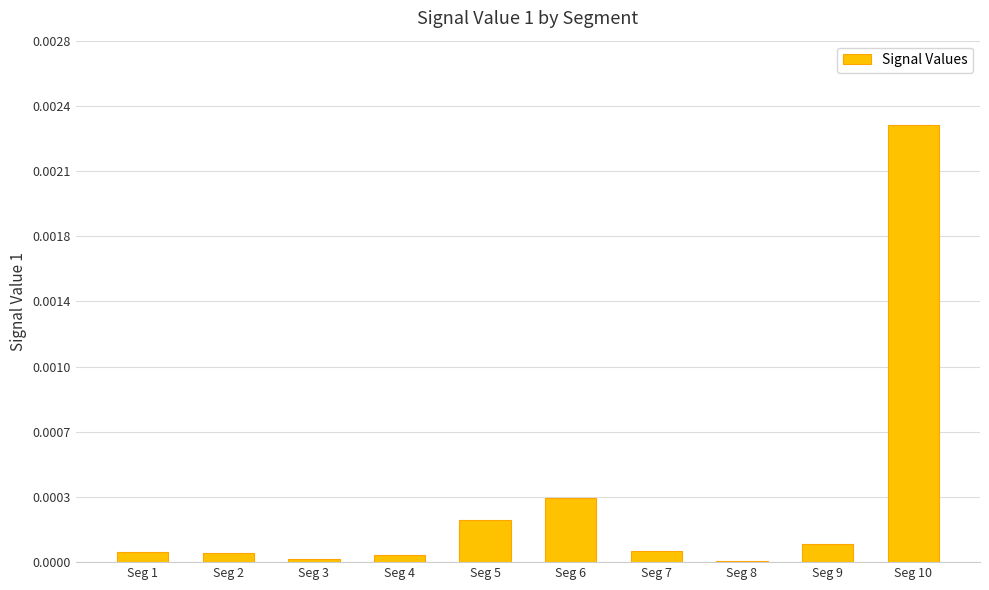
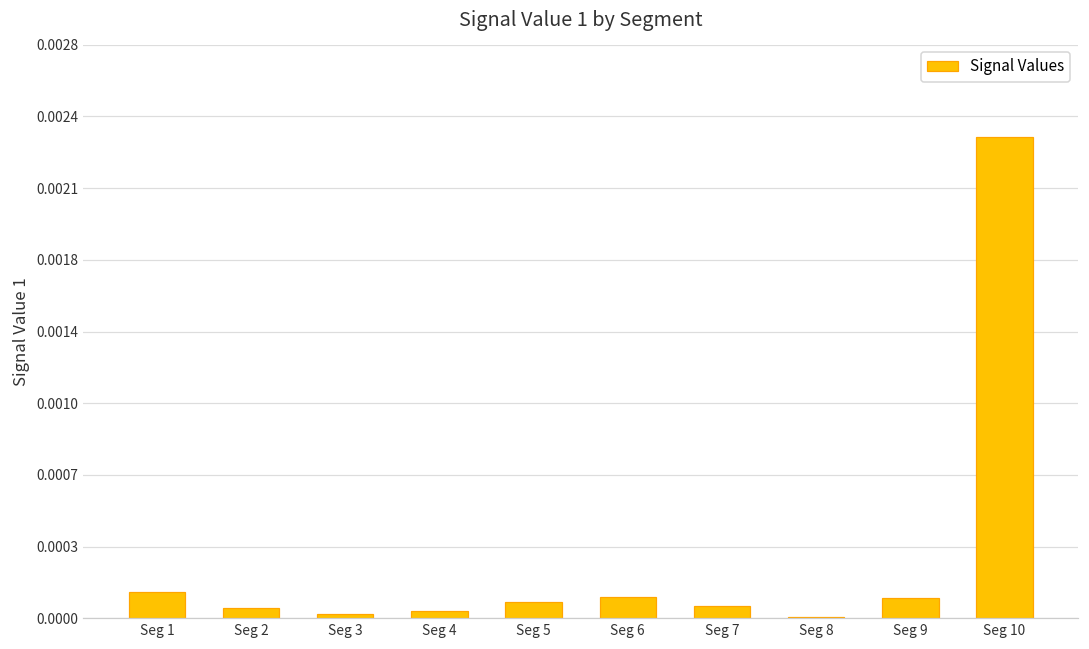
Seg 1: 0.00005 -> 0.00013
Seg 5: 0.00023 -> 0.00008
Seg 6: 0.00034 -> 0.00011
